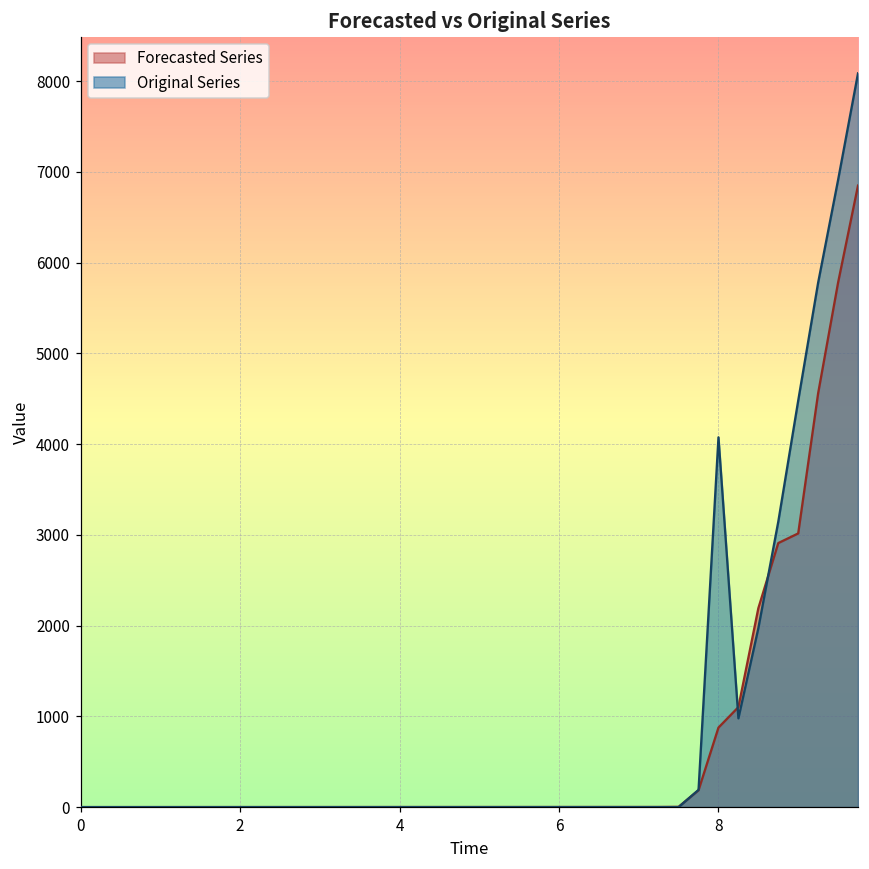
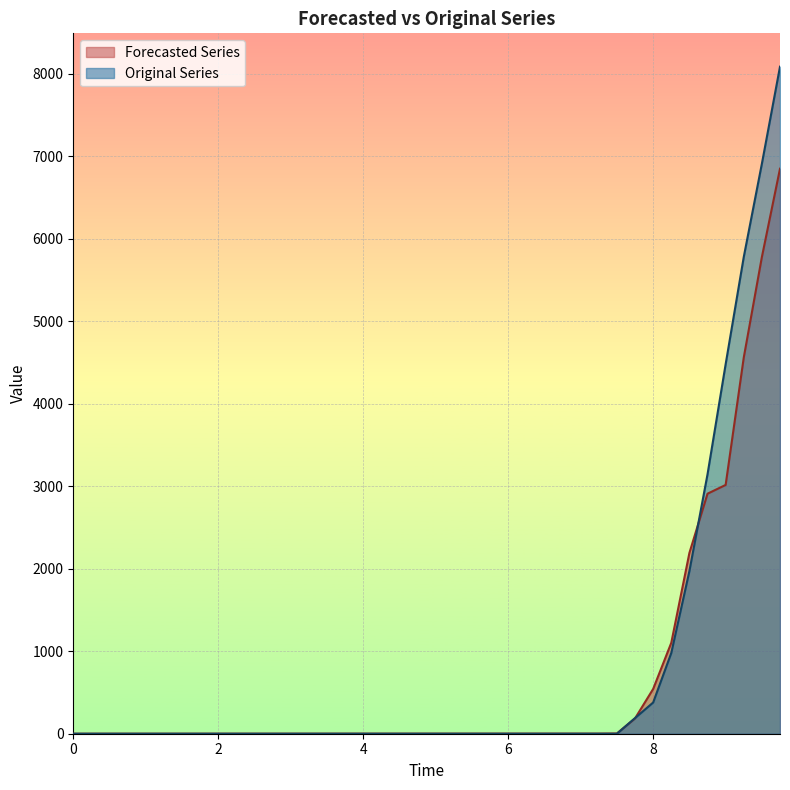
Forecasted Series, 8: 900 -> 500
Original Series, 8: 4100 -> 400
